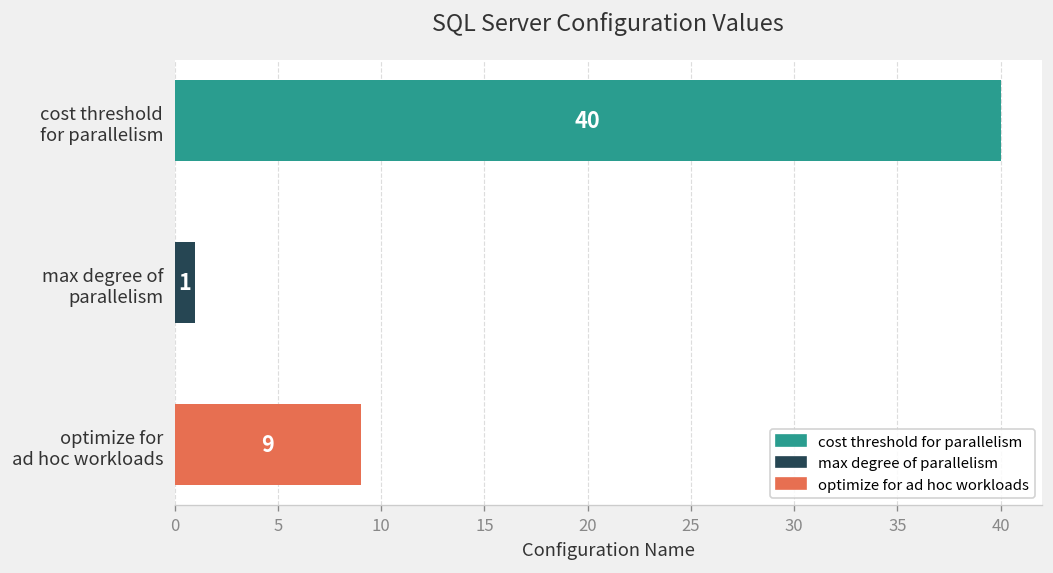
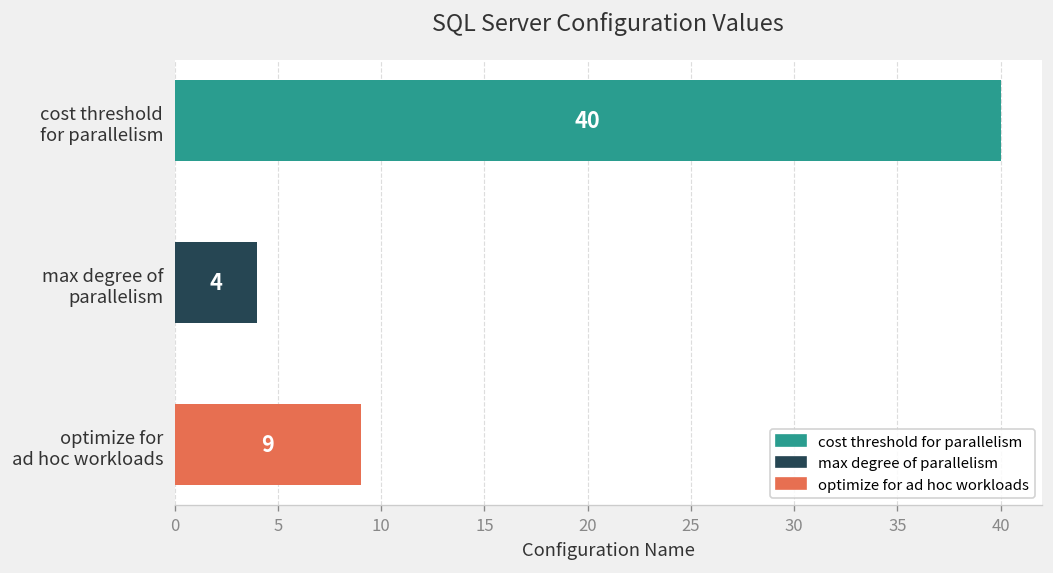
max degree of parallelism: 1 -> 4
